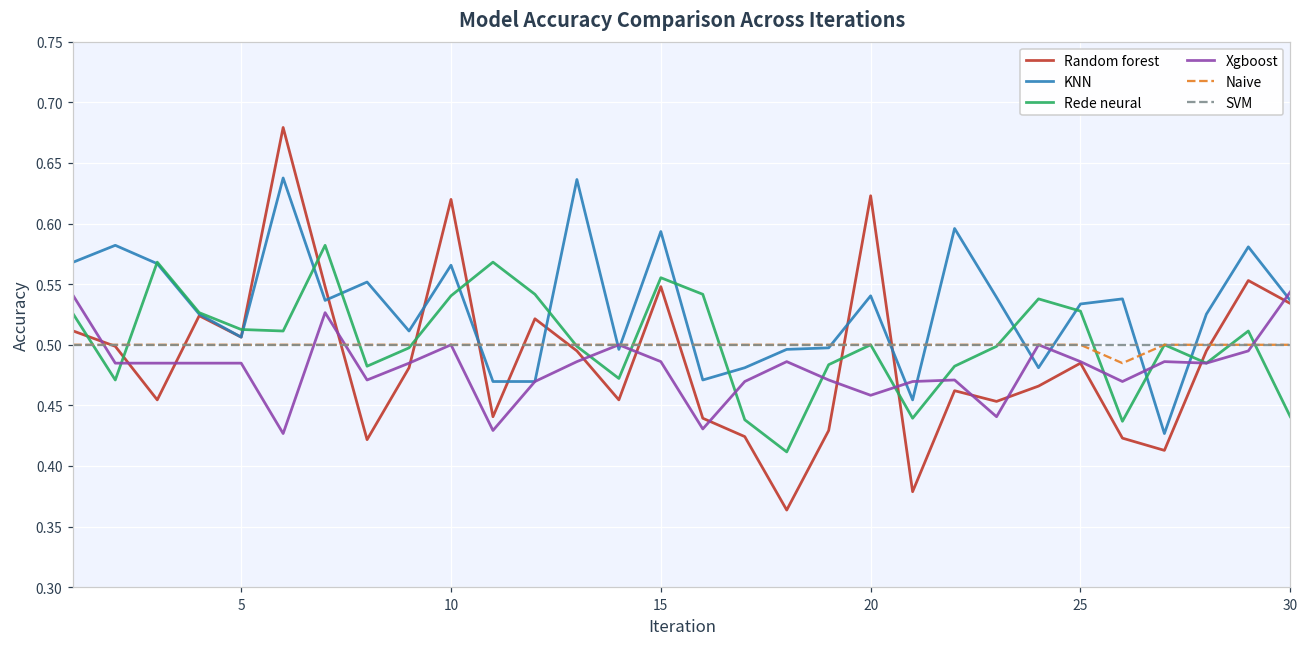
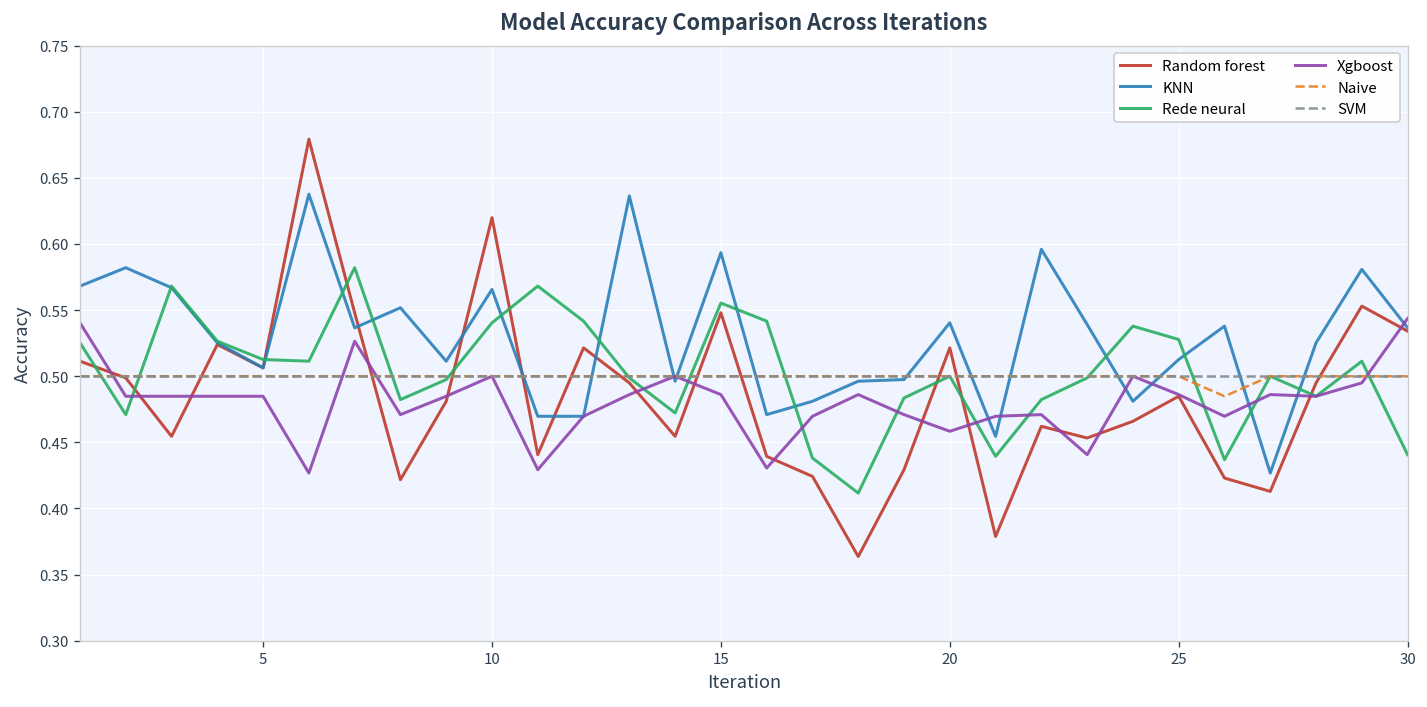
Random forest, 20: 0.623 -> 0.521
KNN, 25: 0.534 -> 0.513
